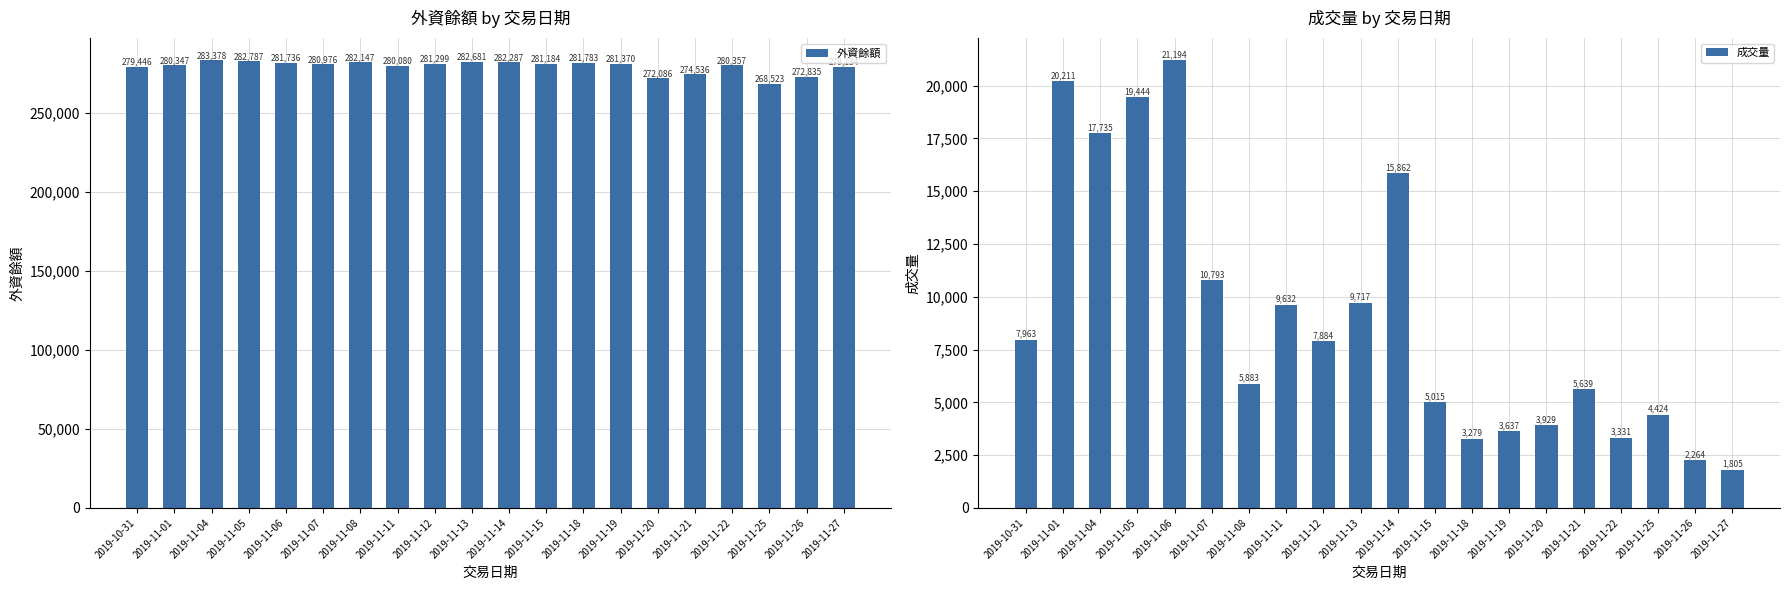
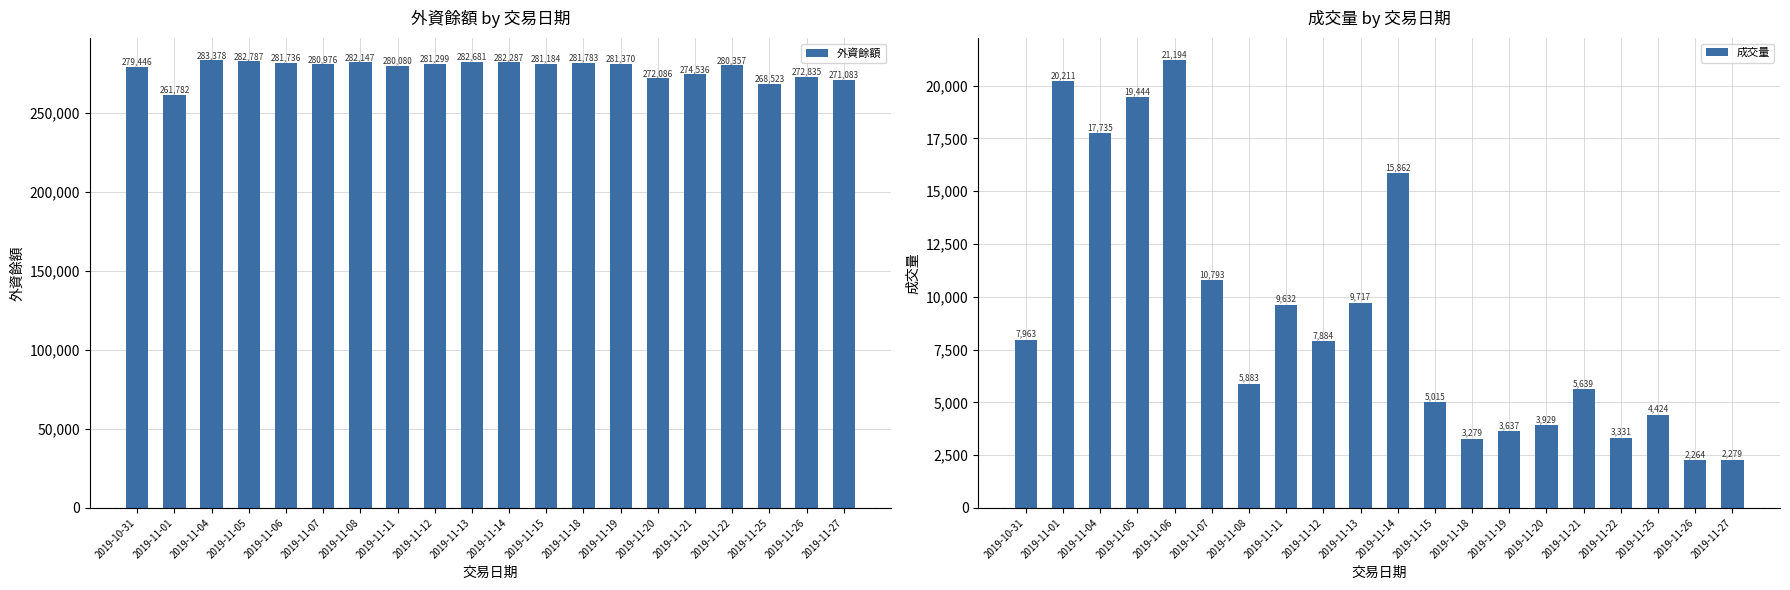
外資餘額 by 交易日期, 2019-11-01: 280,347 -> 261,782
外資餘額 by 交易日期, 2019-11-27: 279,000 -> 271,000
成交量 by 交易日期, 2019-11-27: 1,805 -> 2,279
